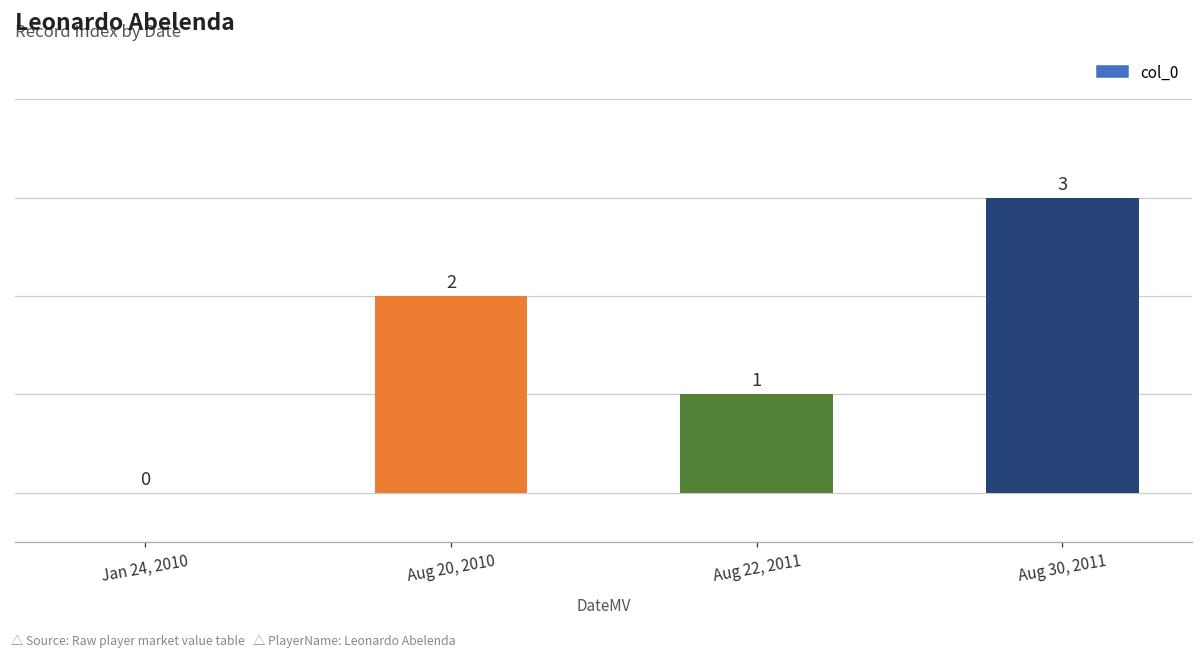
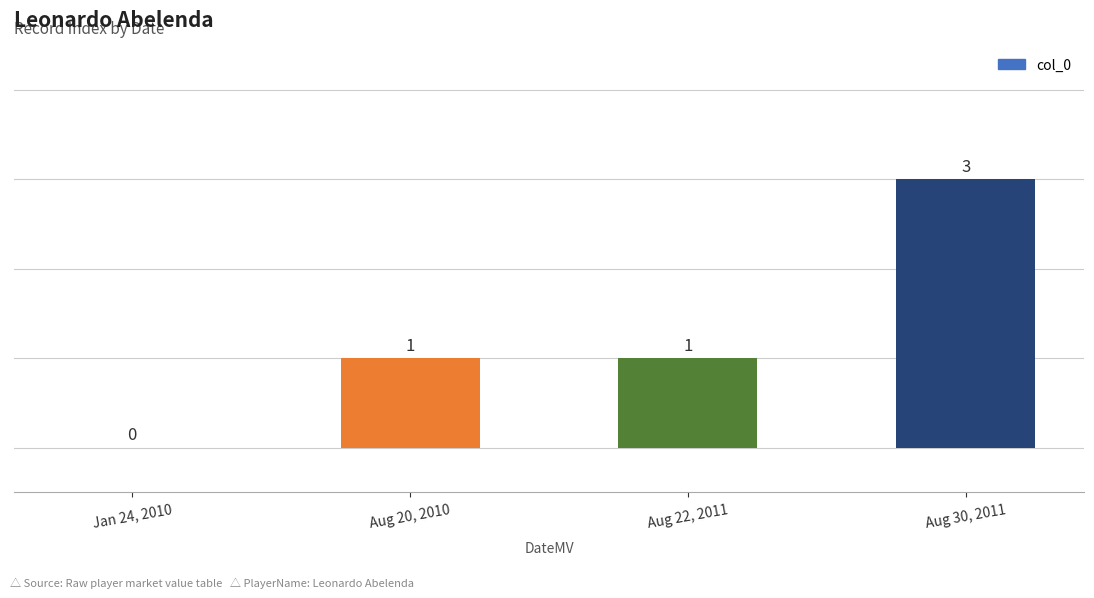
Aug 20, 2010: 2 -> 1
